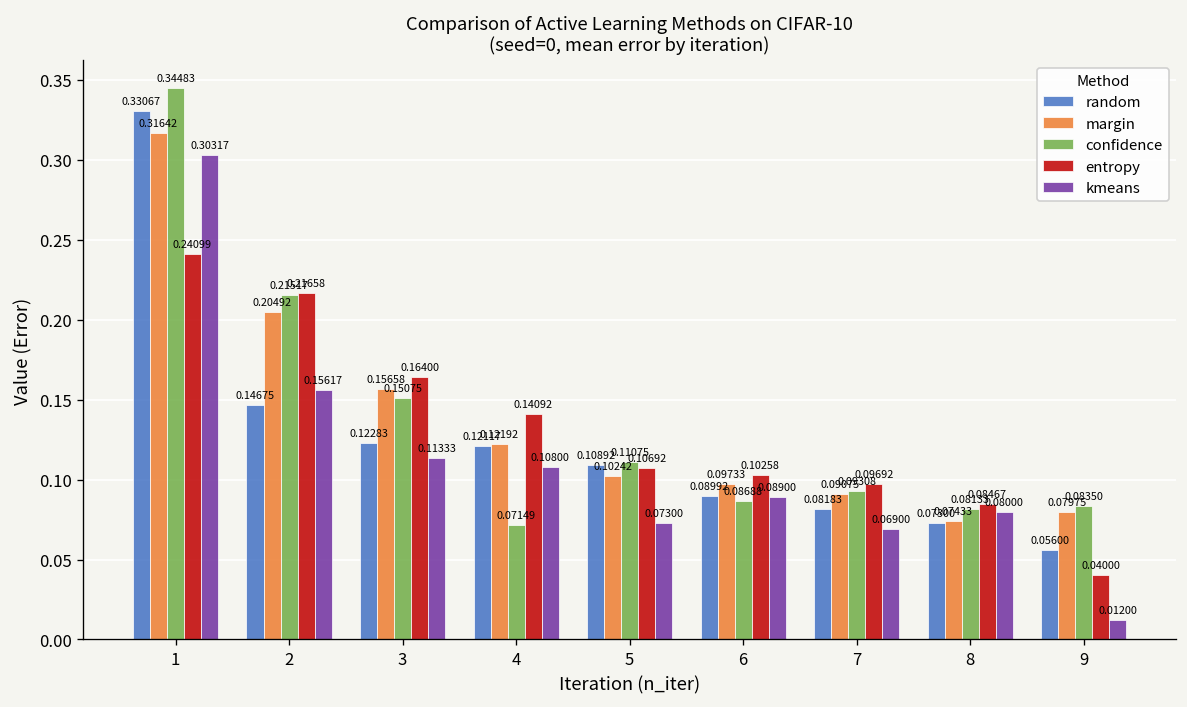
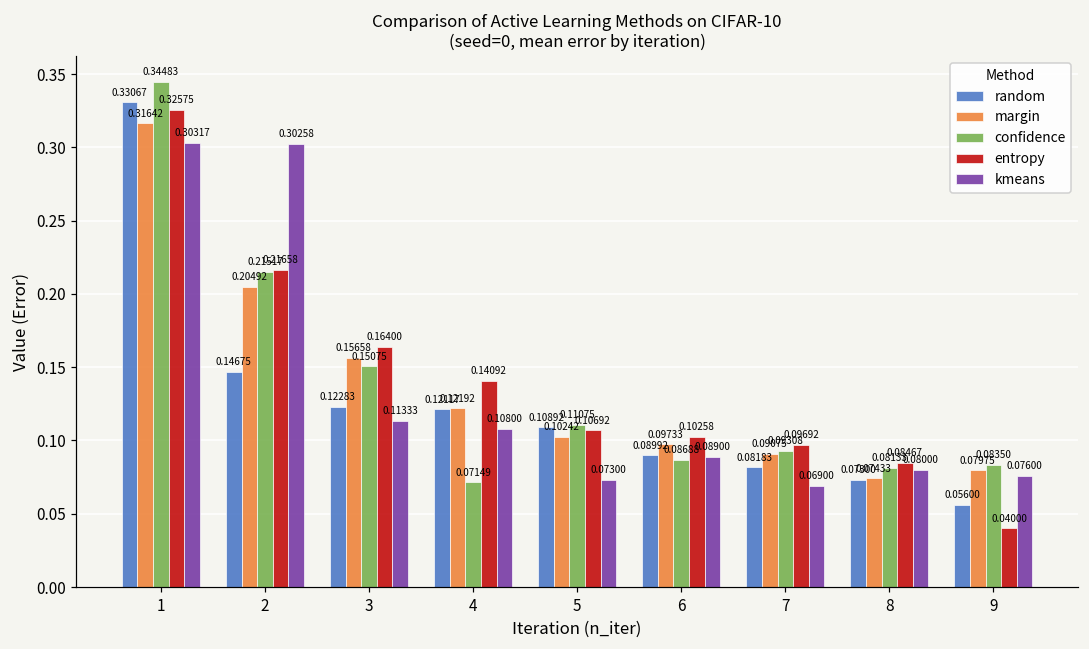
entropy, 1: 0.24099 -> 0.32575
kmeans, 2: 0.15617 -> 0.30258
kmeans, 9: 0.01200 -> 0.07600
